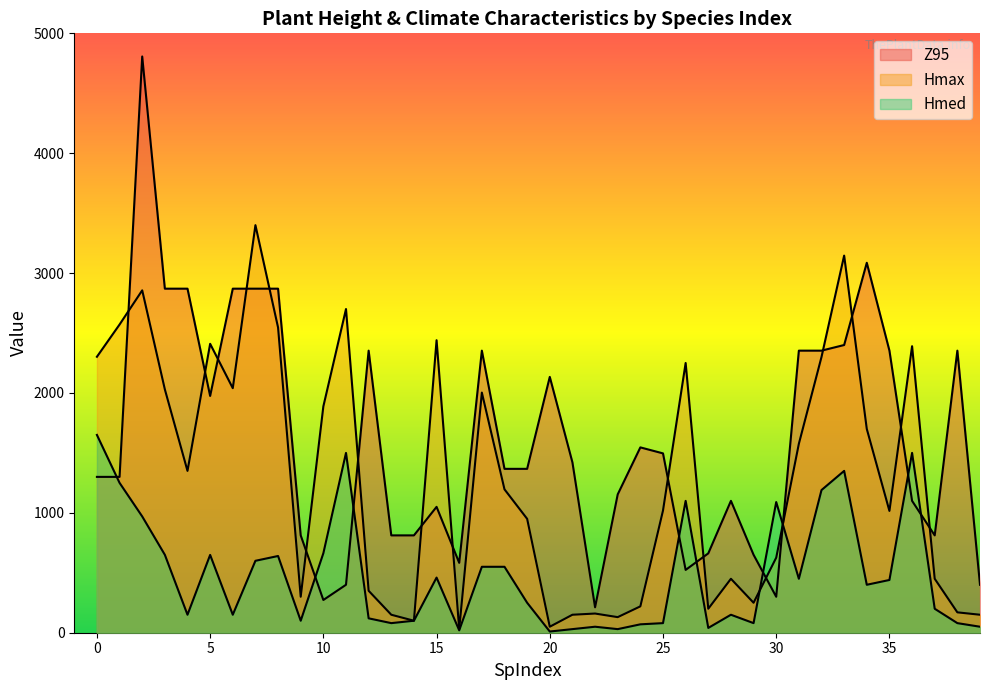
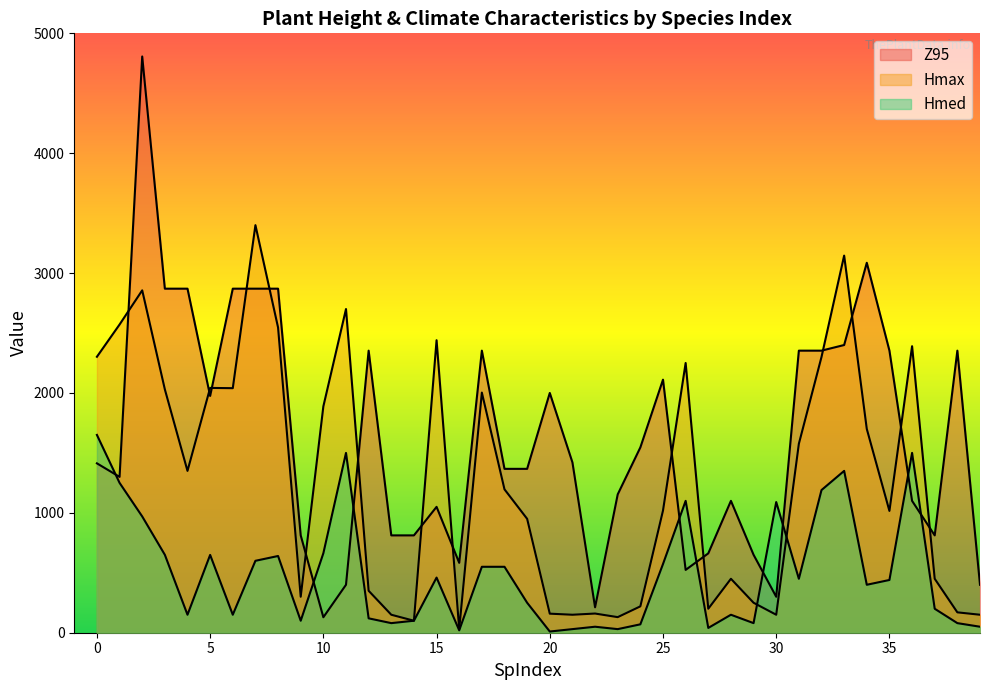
Z95, 0: 1300 -> 1410
Hmax, 5: 2410 -> 2040
Z95, 10: 270 -> 130
Z95, 20: 2130 -> 2000
Hmax, 20: 50 -> 160
Z95, 25: 1500 -> 2110
Hmed, 25: 80 -> 570
Hmax, 30: 630 -> 150
